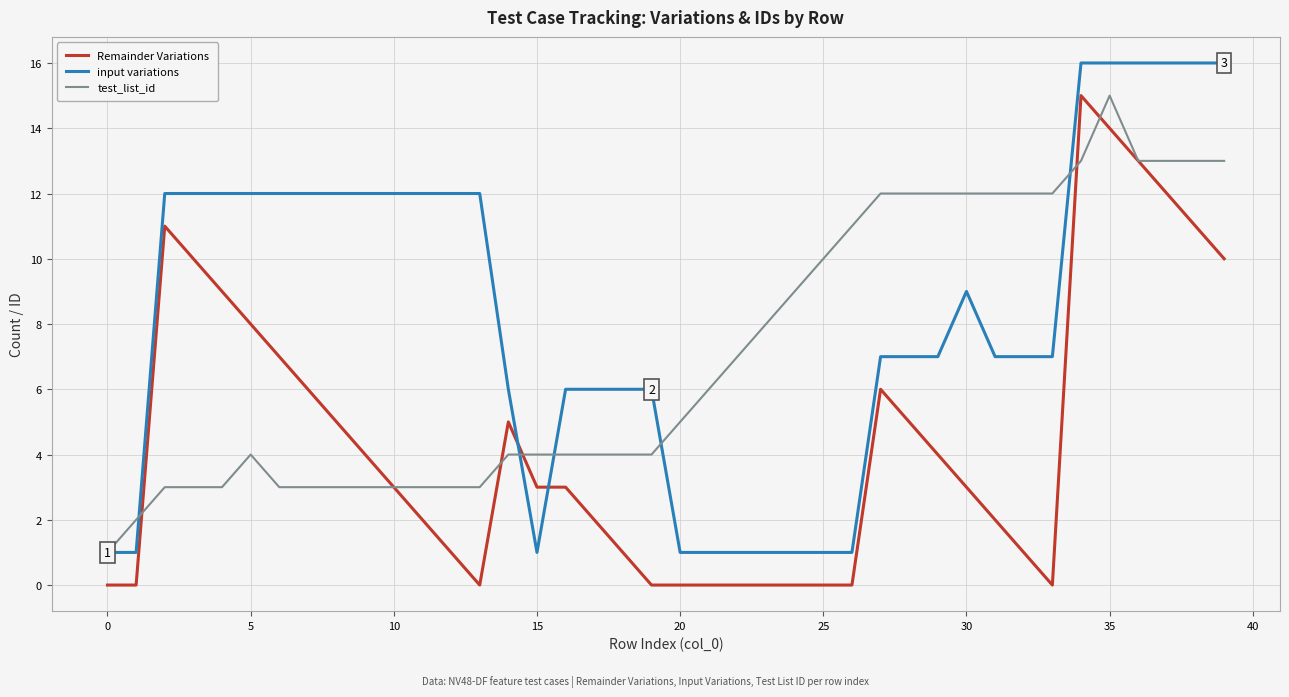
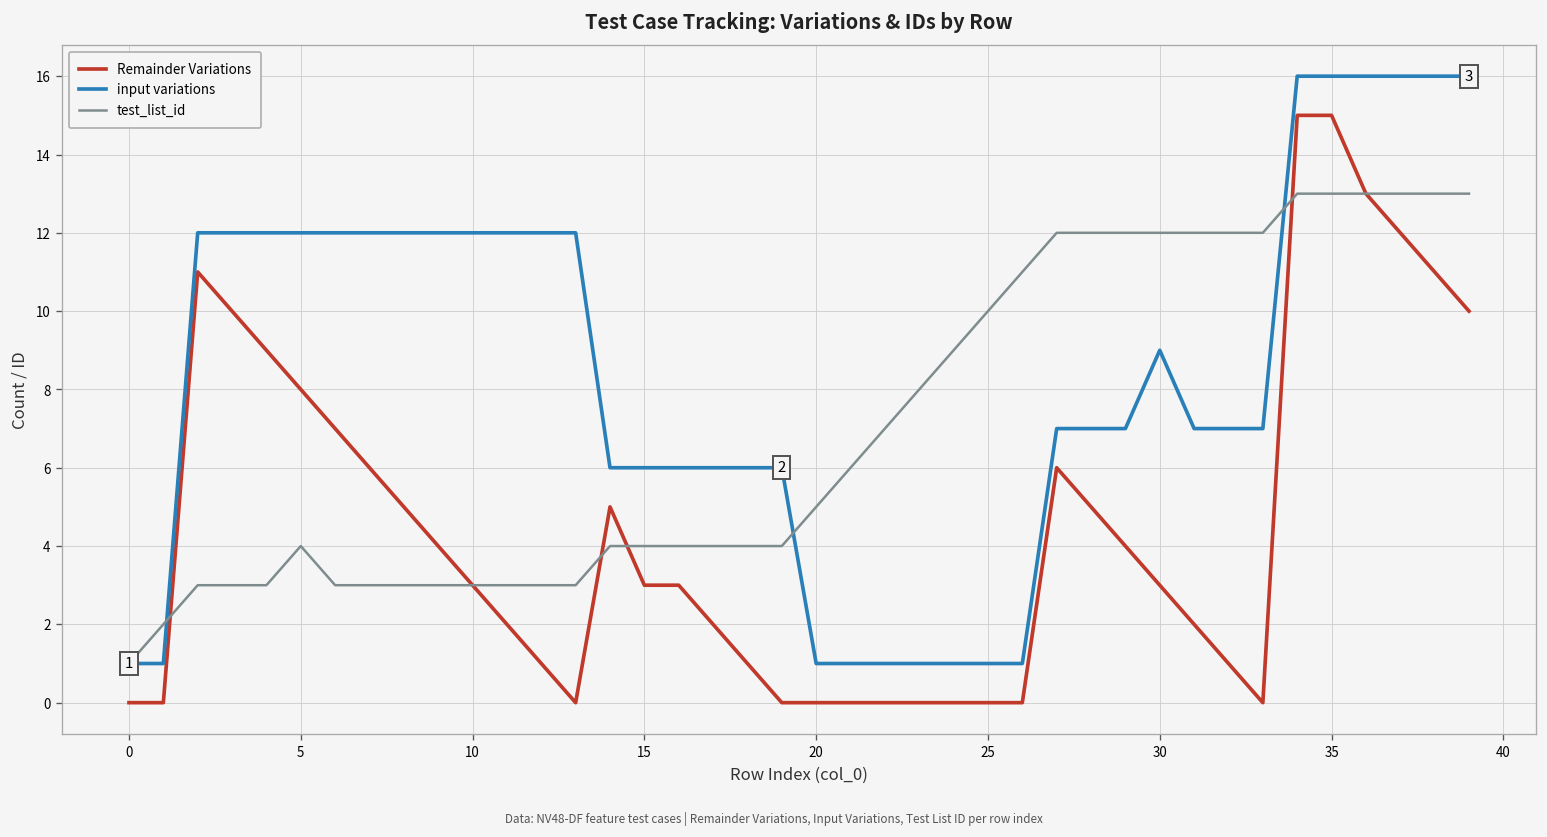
input variations, 15: 1 -> 6
Remainder Variations, 35: 14 -> 15
test_list_id, 35: 15 -> 13
